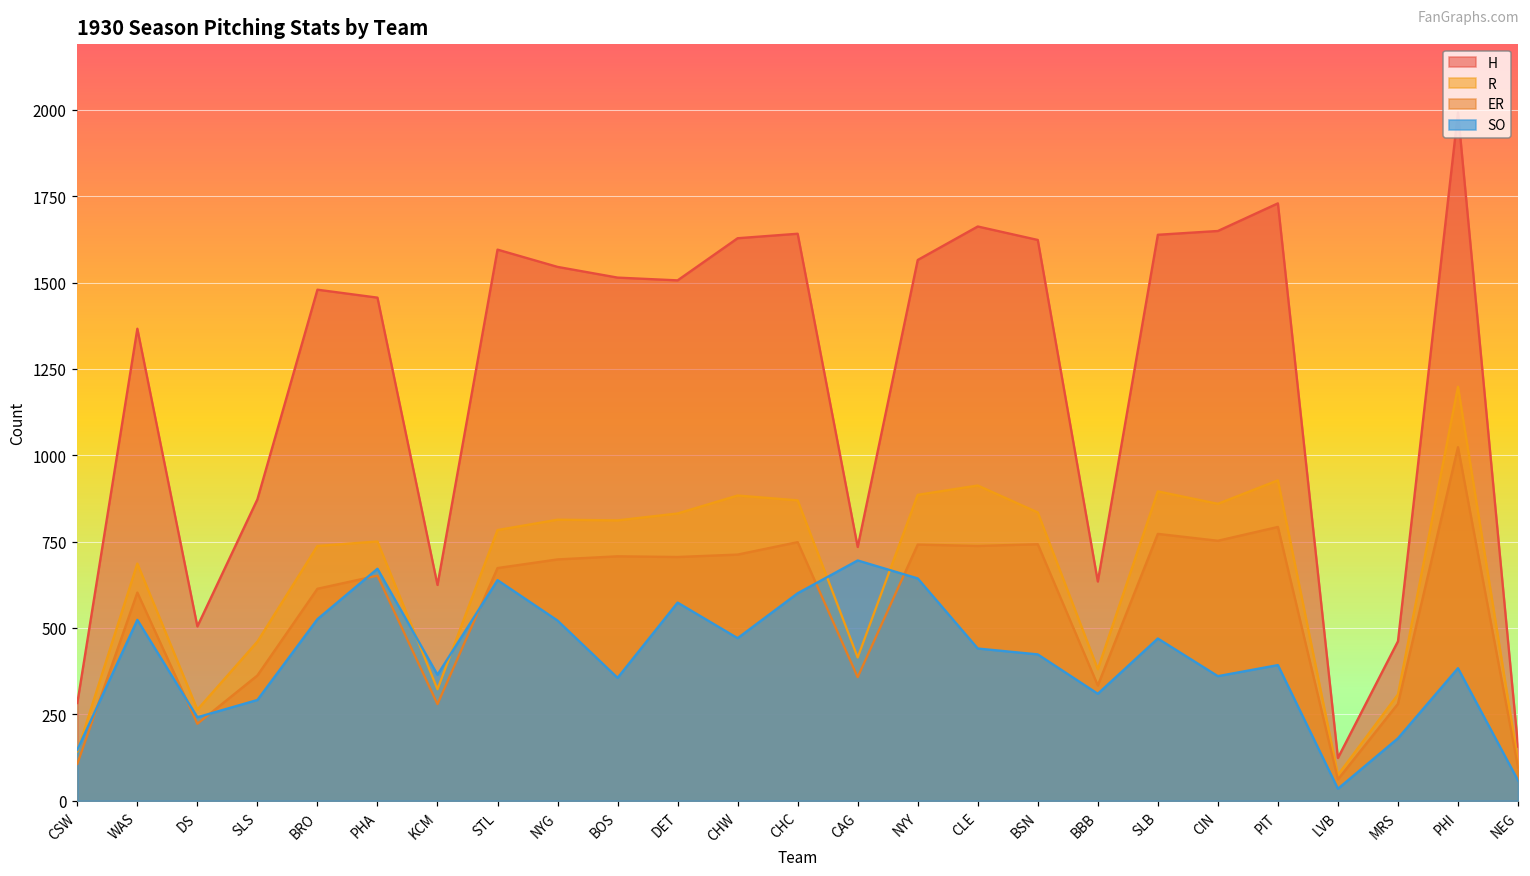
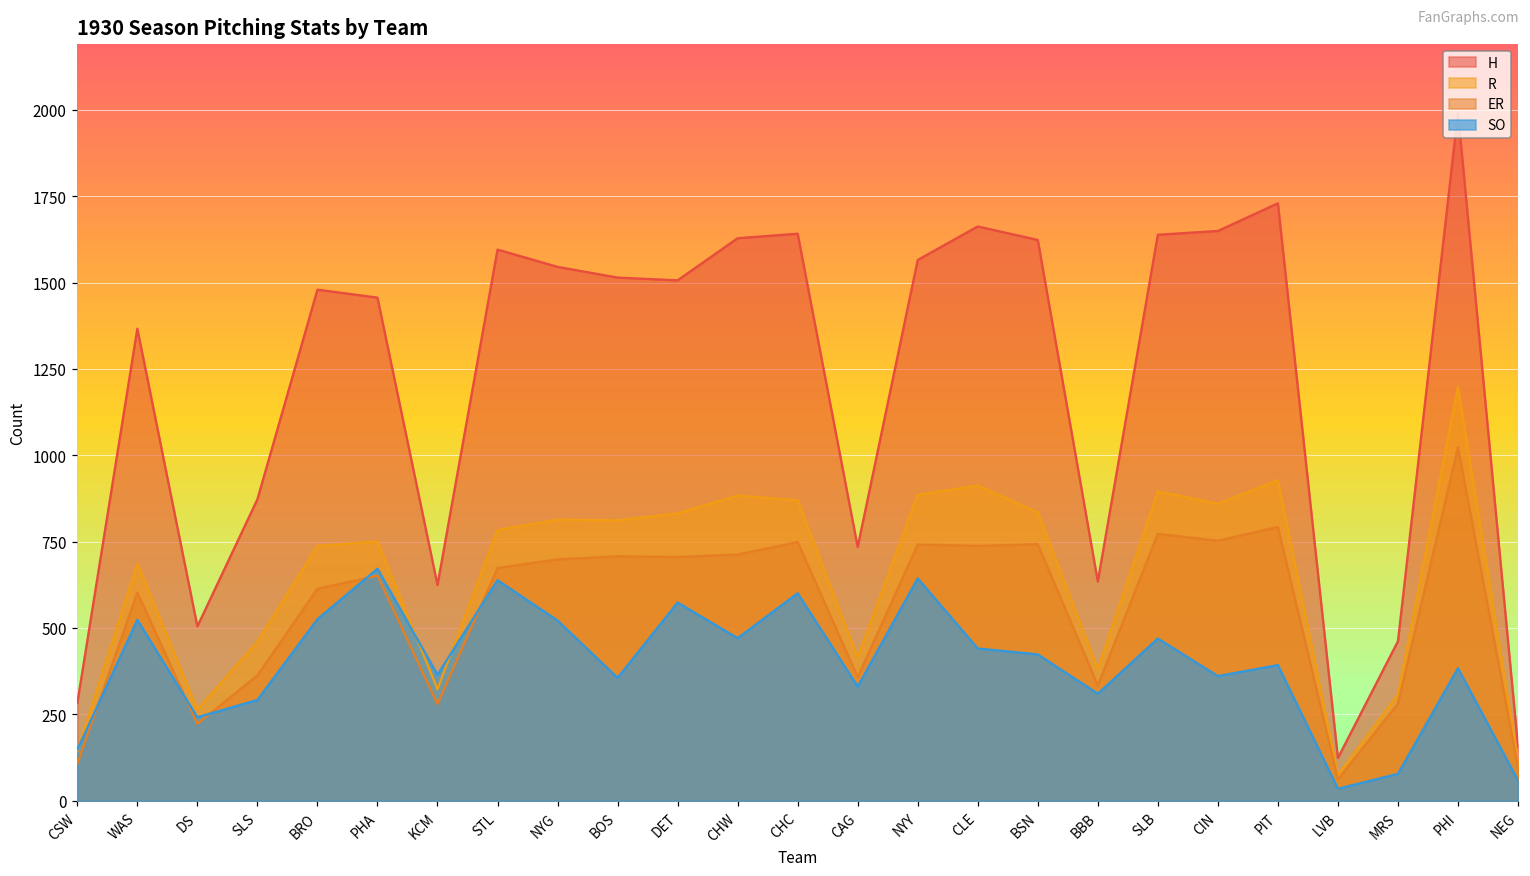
SO, CAG: 700 -> 330
SO, MRS: 180 -> 80
